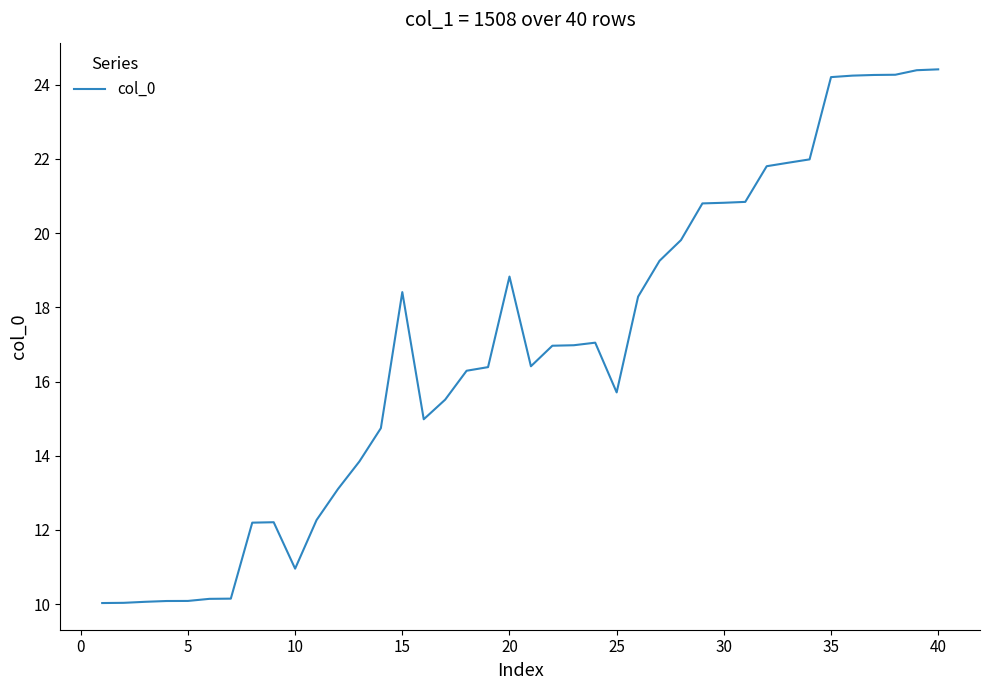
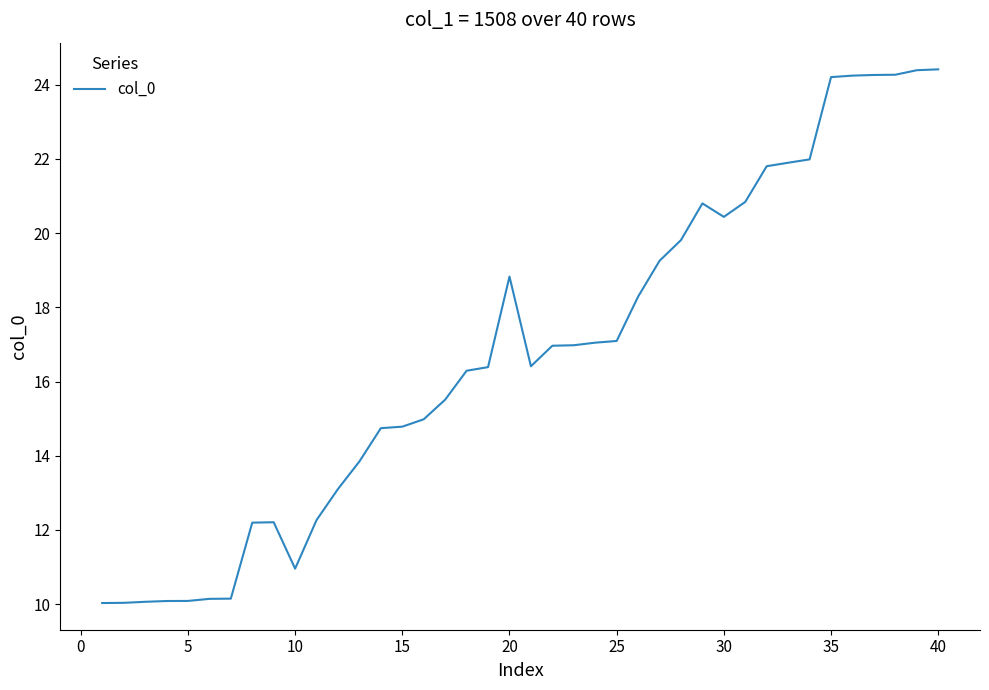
15: 18.4 -> 14.8
25: 15.7 -> 17.1
30: 20.8 -> 20.4
